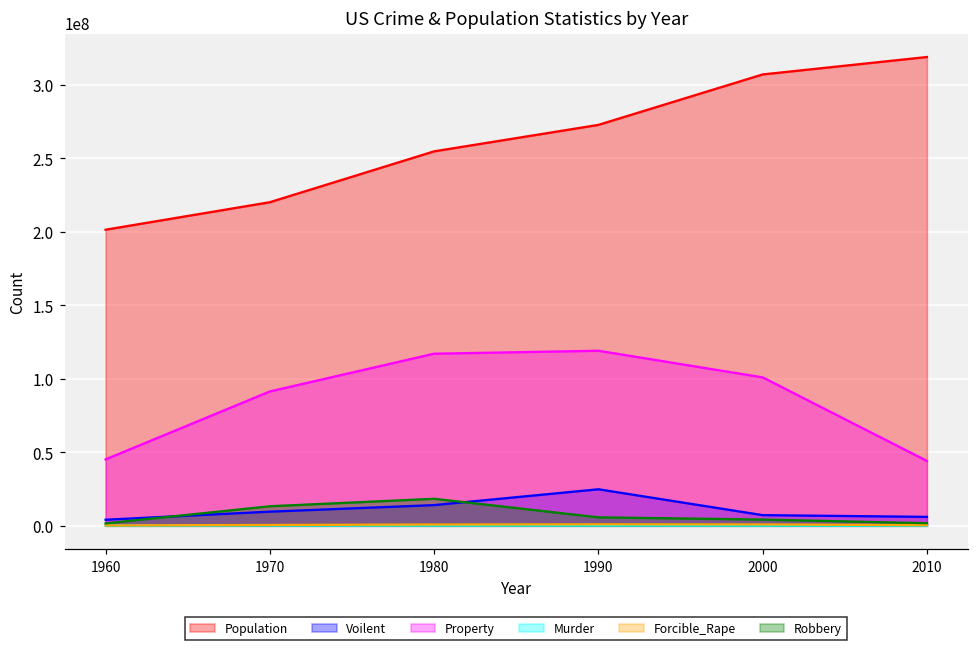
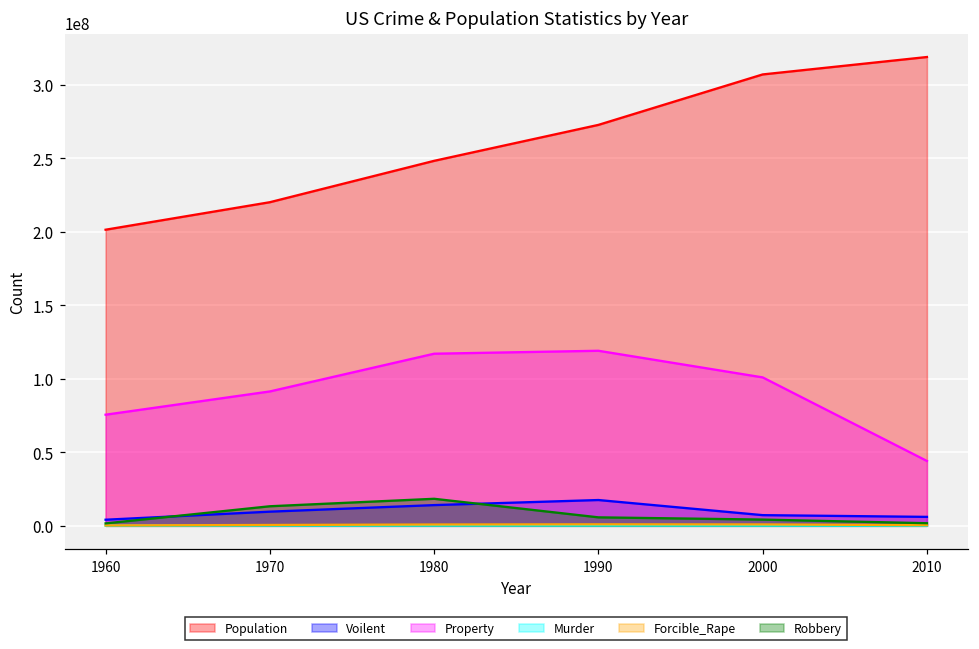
Property, 1960: 45000000 -> 76000000
Population, 1980: 255000000 -> 248000000
Voilent, 1990: 25000000 -> 18000000
